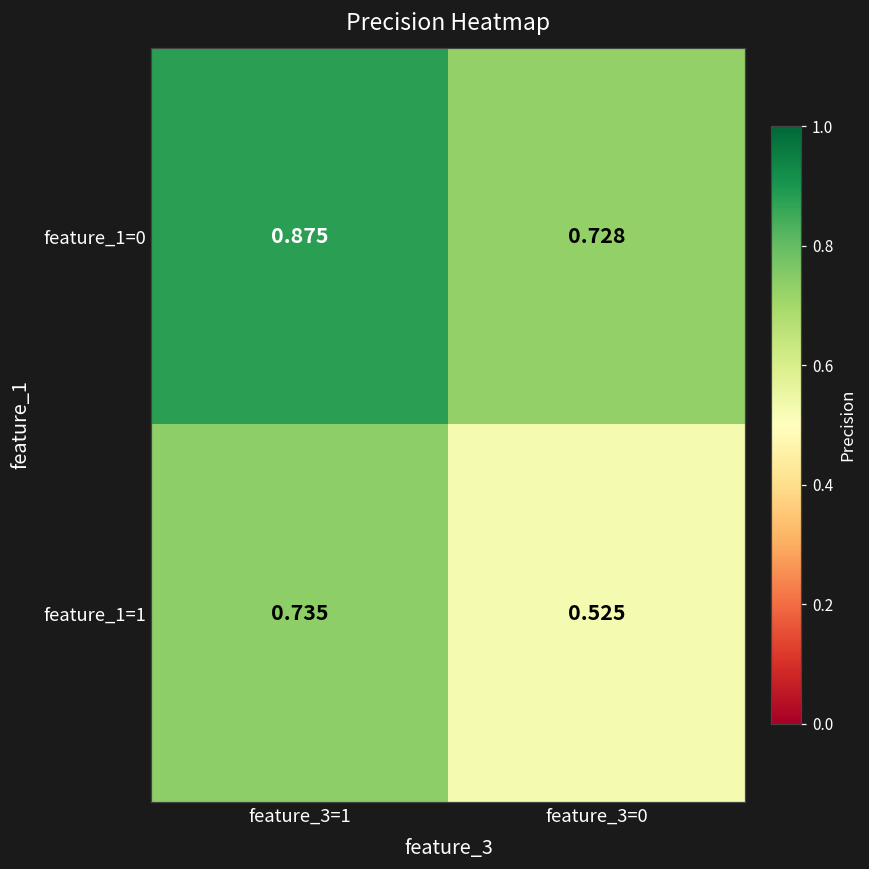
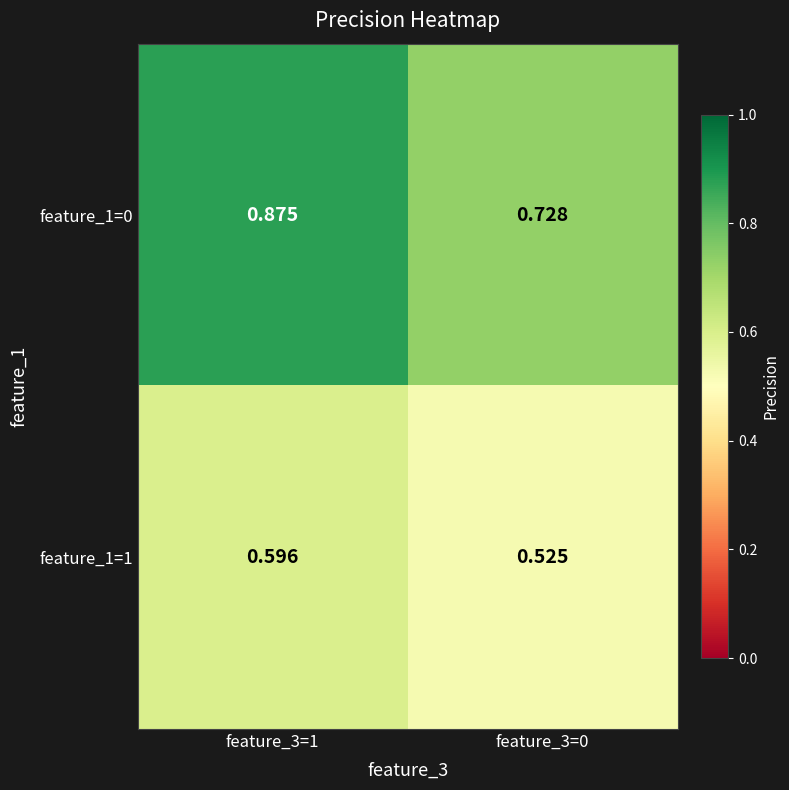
feature_1=1, feature_3=1: 0.735 -> 0.596
